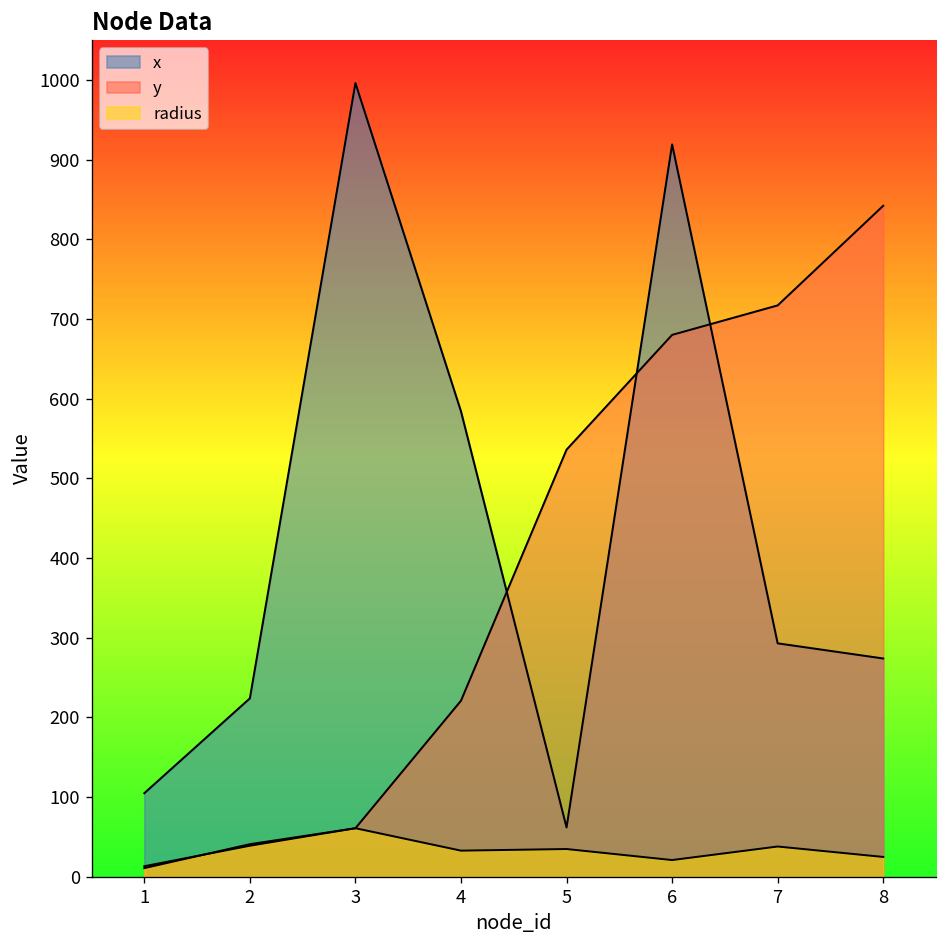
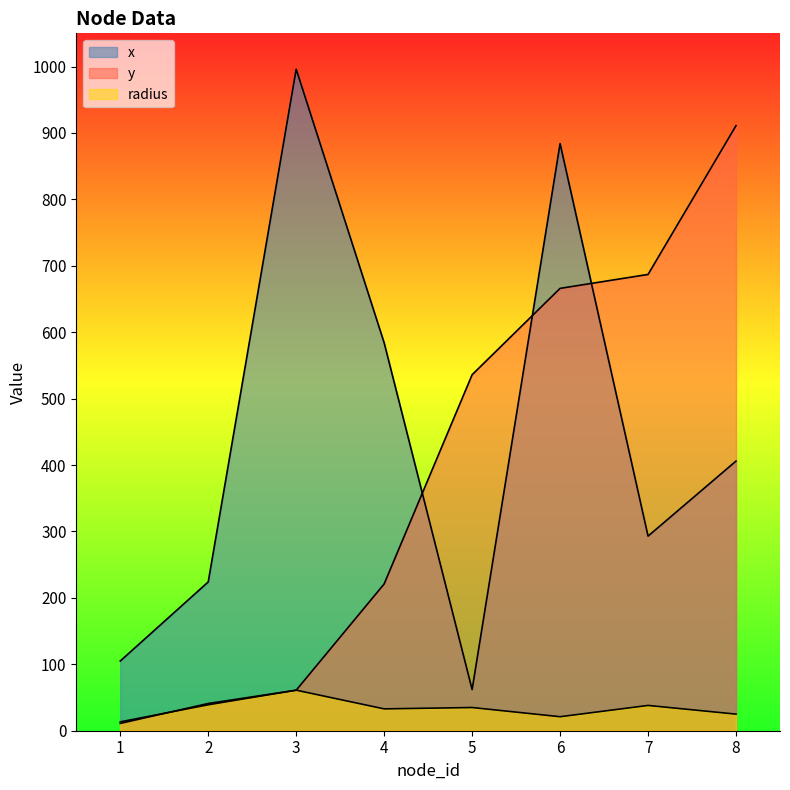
x, 6: 920 -> 880
y, 6: 680 -> 670
y, 7: 720 -> 690
x, 8: 270 -> 410
y, 8: 840 -> 910
